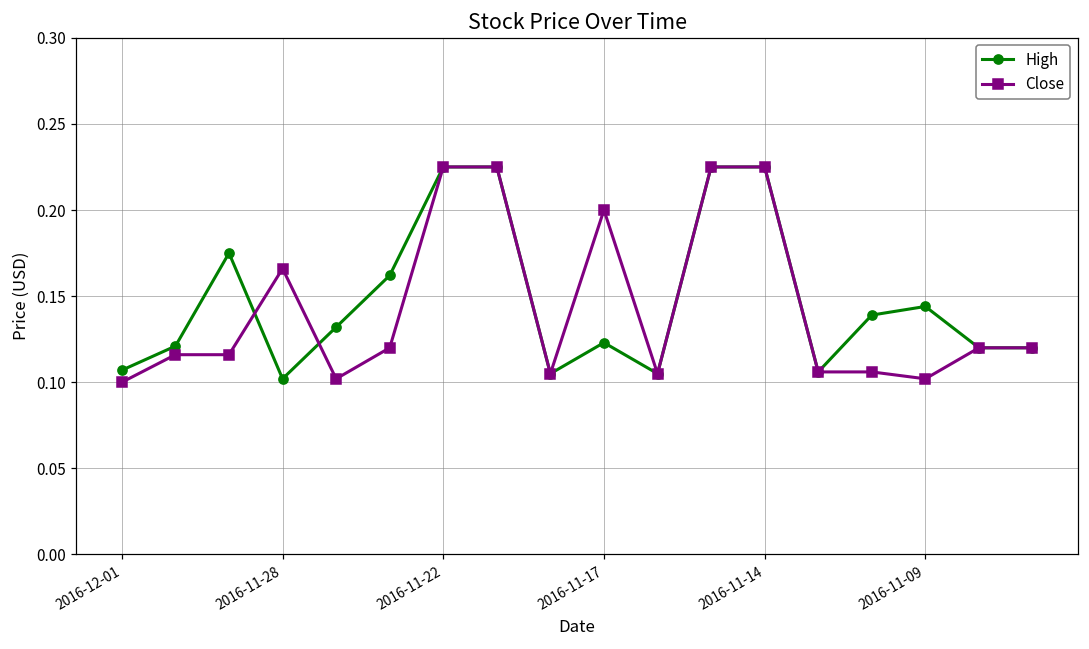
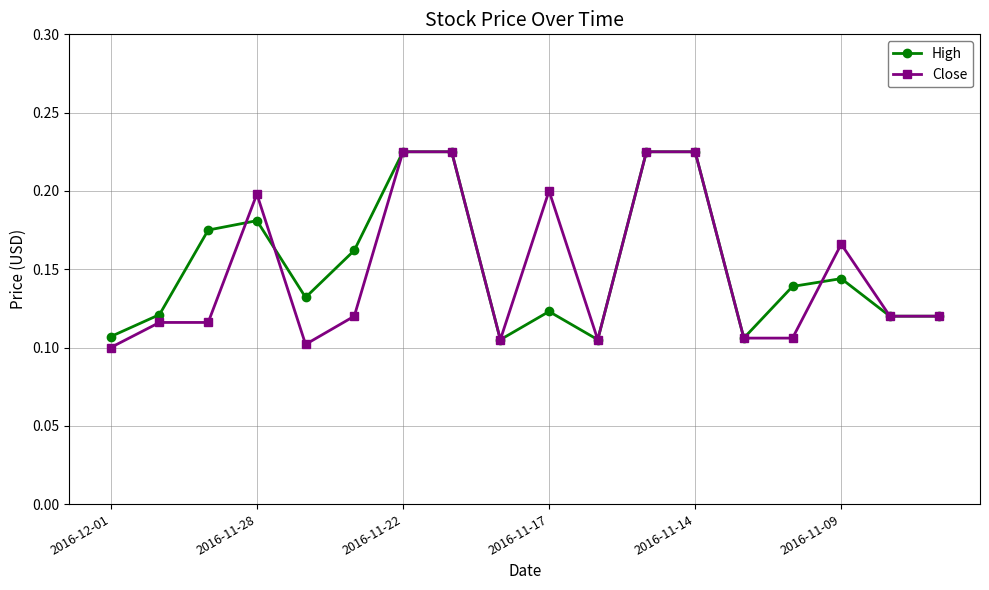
High, 2016-11-28: 0.102 -> 0.181
Close, 2016-11-28: 0.166 -> 0.198
Close, 2016-11-09: 0.102 -> 0.166
